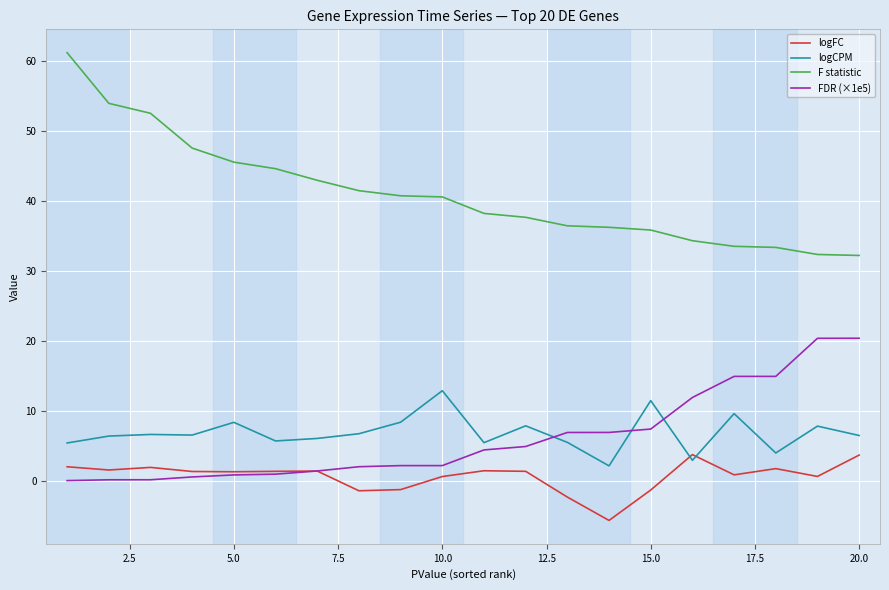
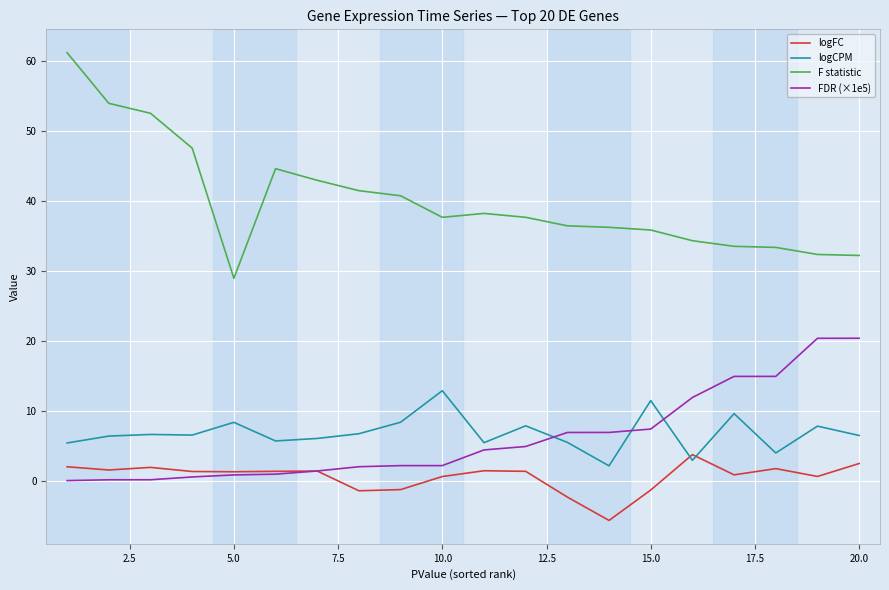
F statistic, 5.0: 46 -> 29
F statistic, 10.0: 41 -> 38
logFC, 20.0: 4 -> 2
